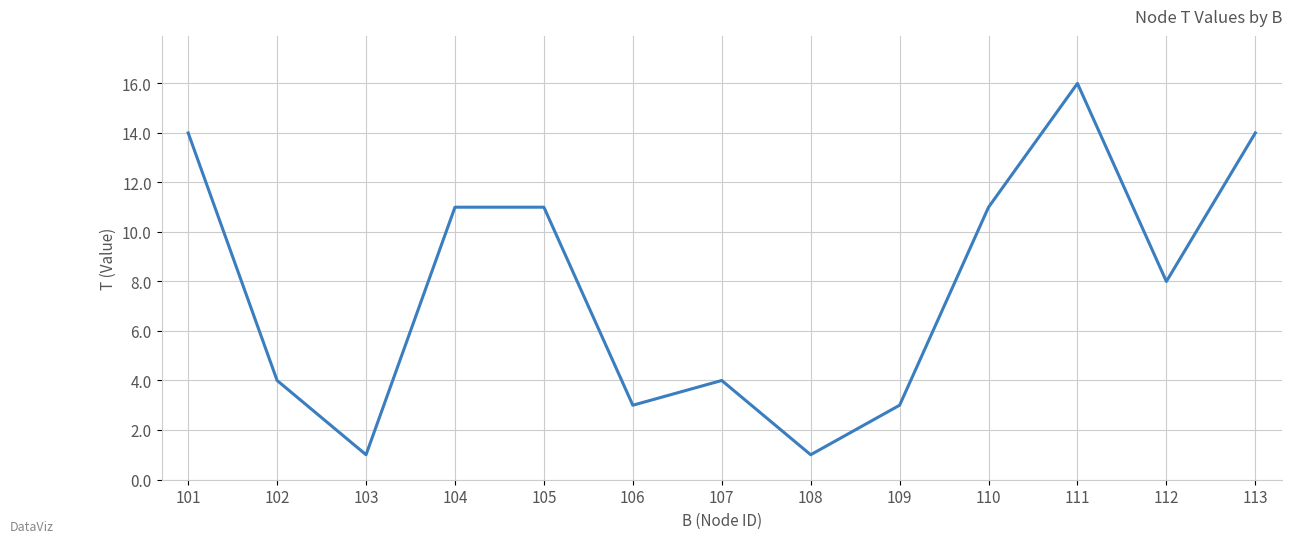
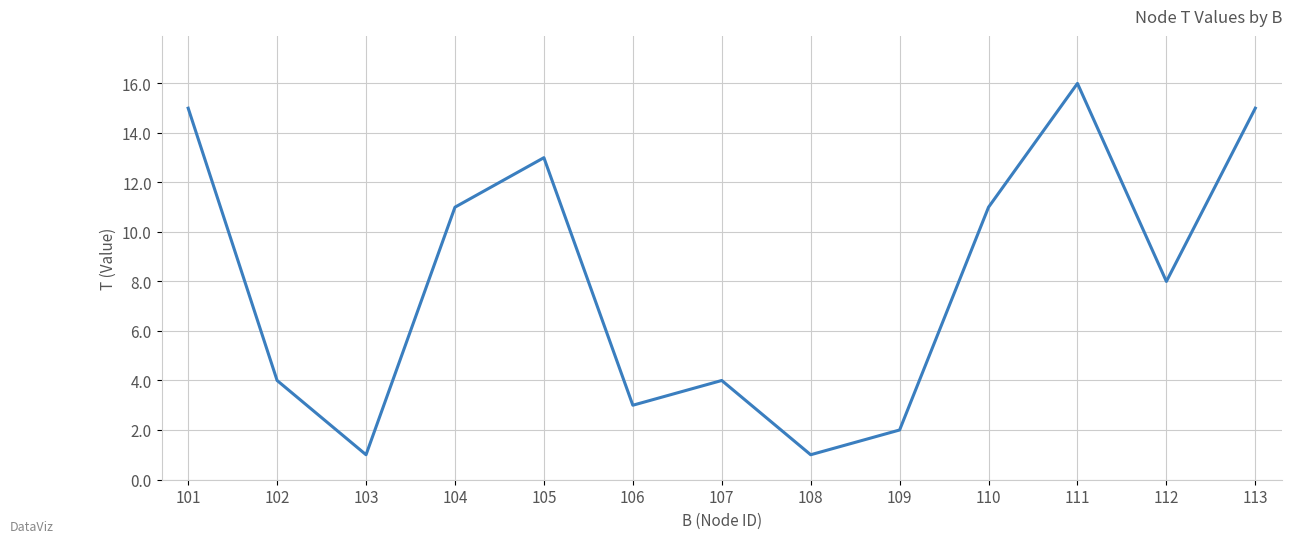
101: 14 -> 15
105: 11 -> 13
109: 3 -> 2
113: 14 -> 15
